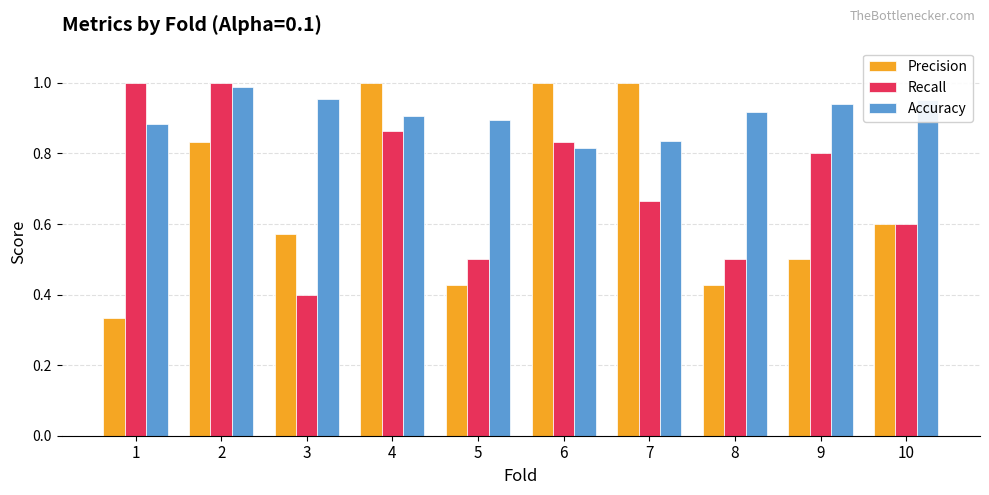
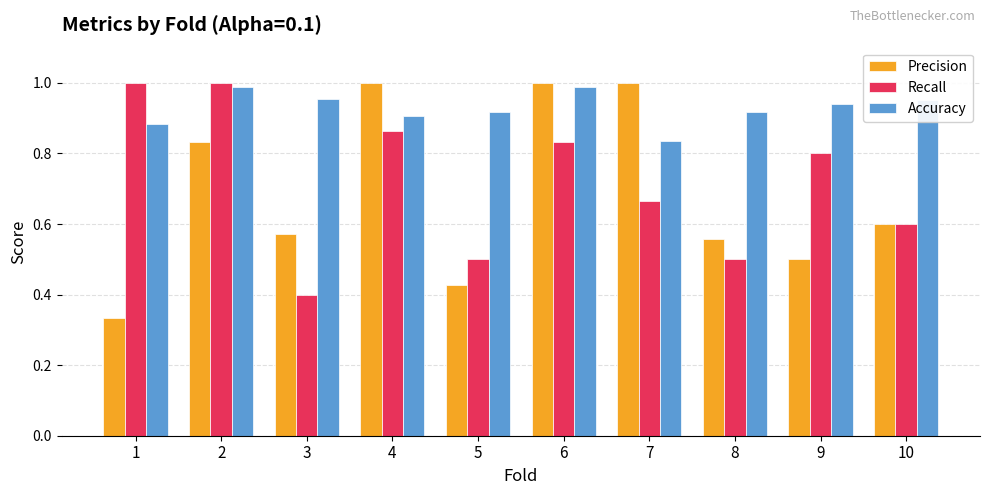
Accuracy, 5: 0.90 -> 0.92
Accuracy, 6: 0.81 -> 0.99
Precision, 8: 0.43 -> 0.56
